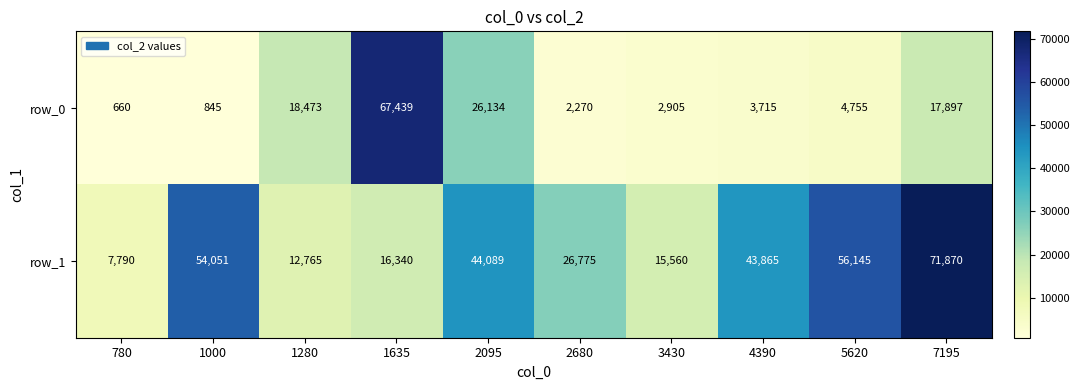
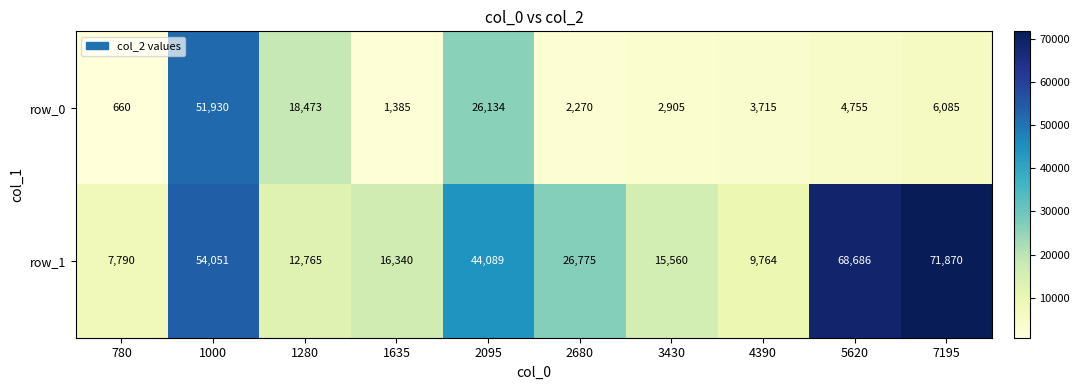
row_0, 1000: 845 -> 51,930
row_0, 1635: 67,439 -> 1,385
row_0, 7195: 17,897 -> 6,085
row_1, 4390: 43,865 -> 9,764
row_1, 5620: 56,145 -> 68,686
